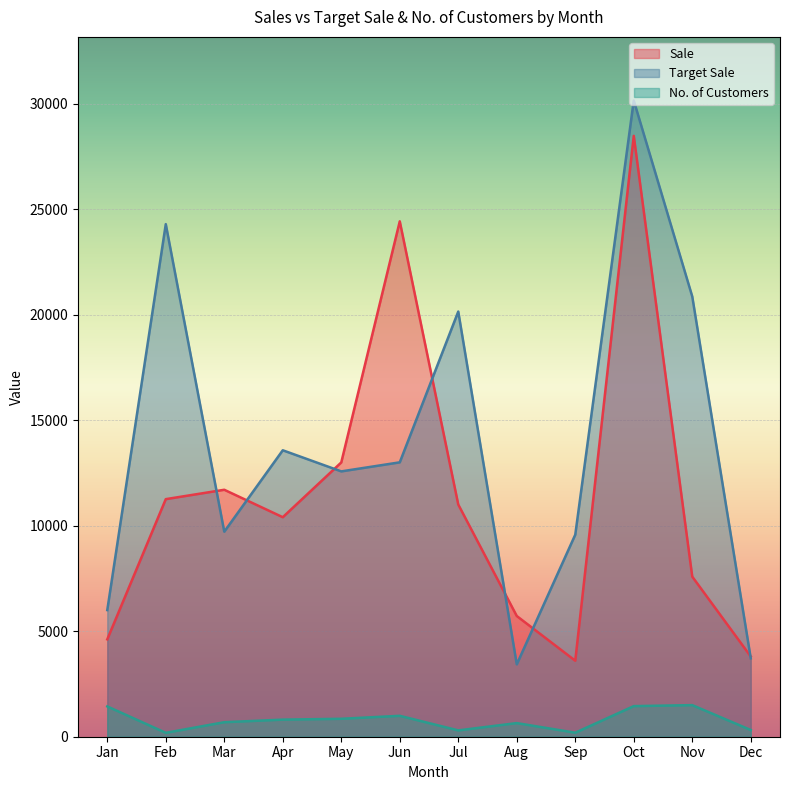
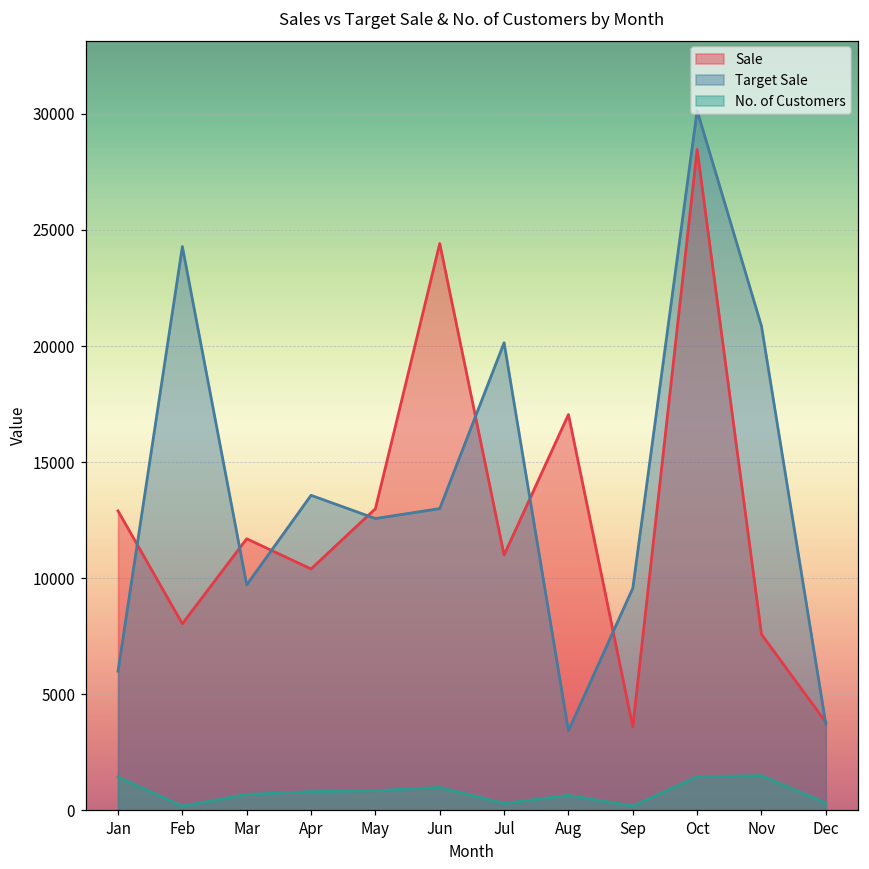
Sale, Jan: 4600 -> 12900
Sale, Feb: 11300 -> 8000
Sale, Aug: 5700 -> 17100
